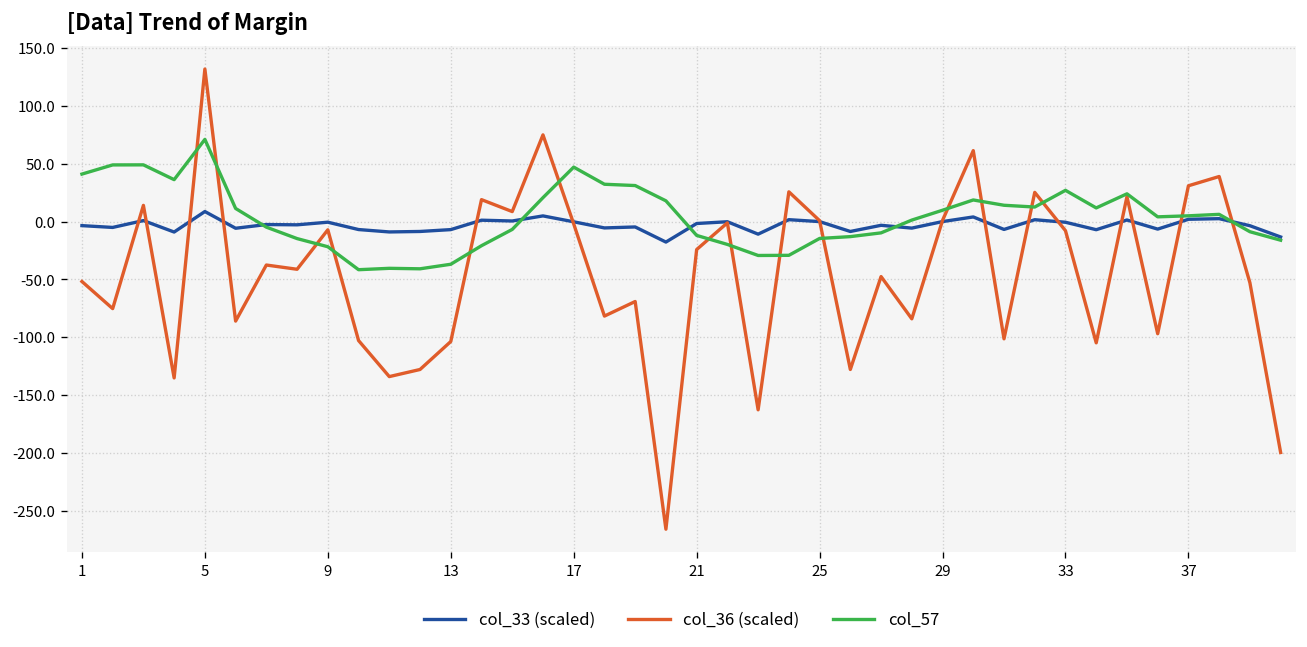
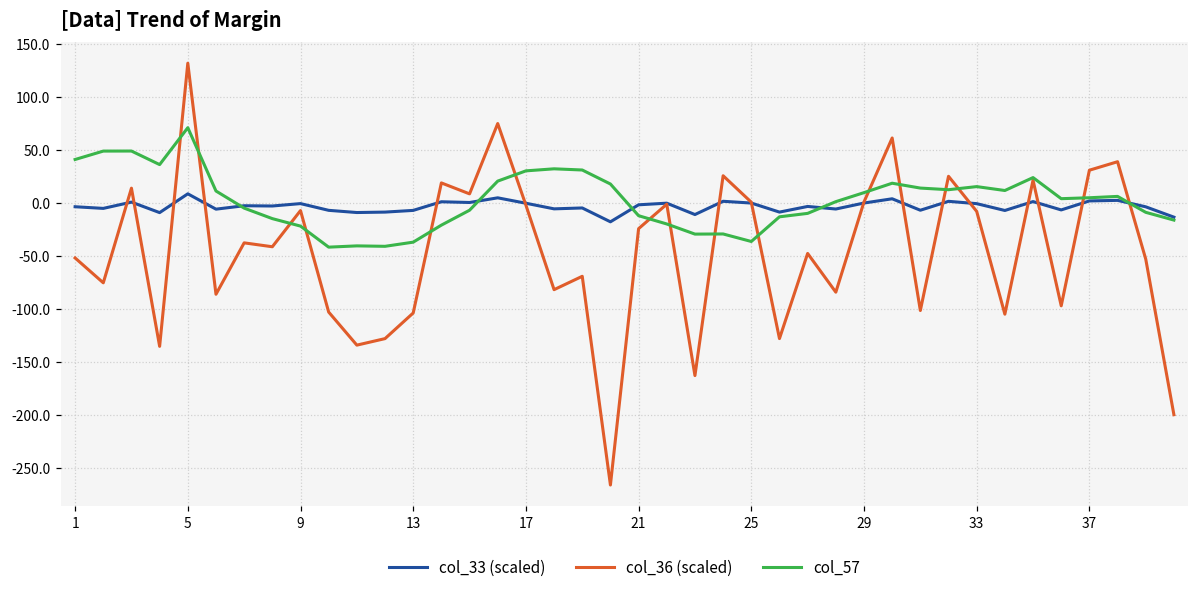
col_57, 17: 50 -> 30
col_57, 25: -10 -> -40
col_57, 33: 30 -> 20
